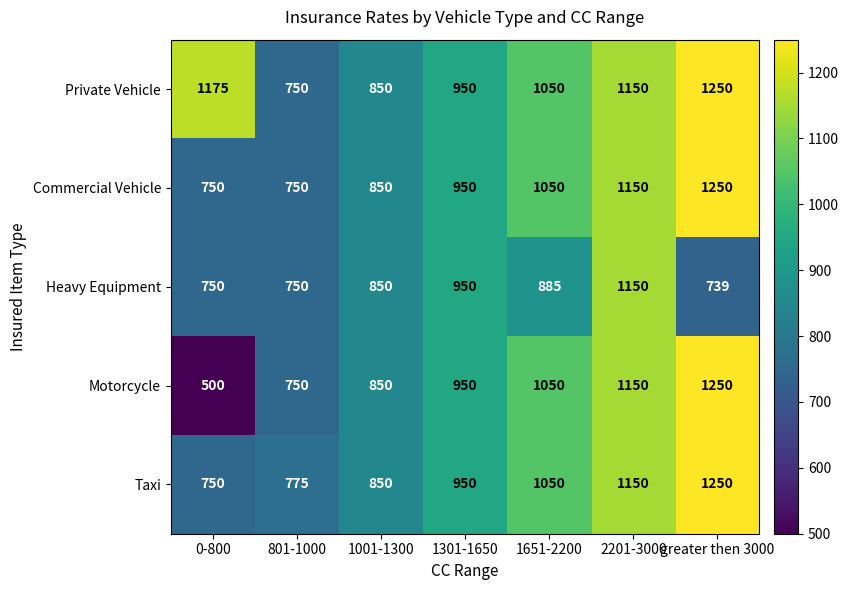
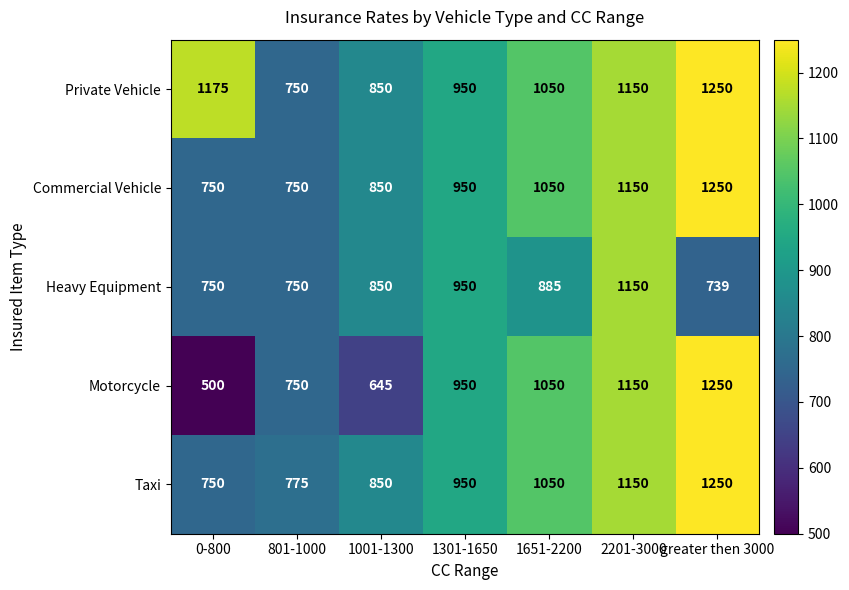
Motorcycle, 1001-1300: 850 -> 645
